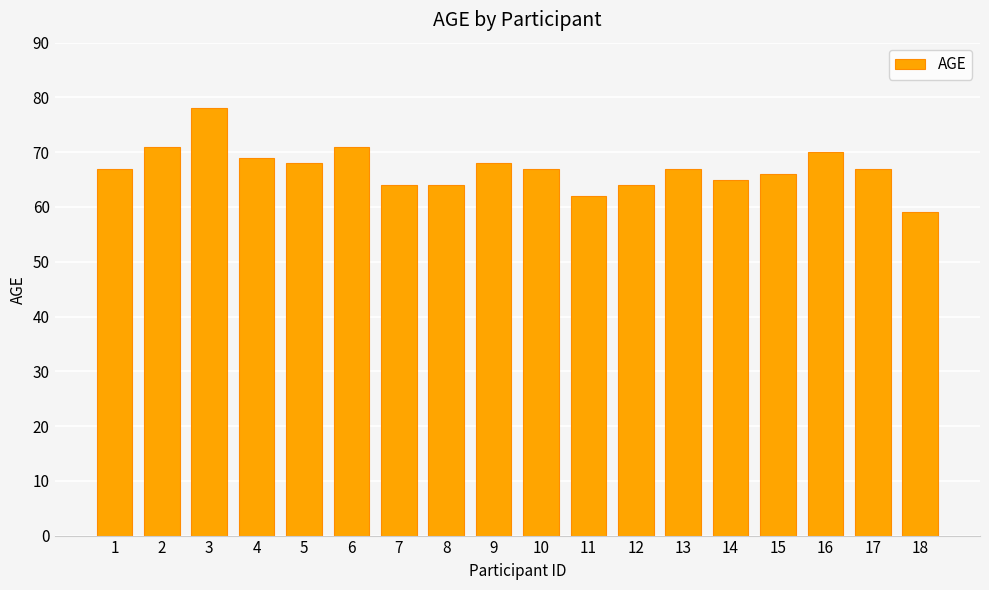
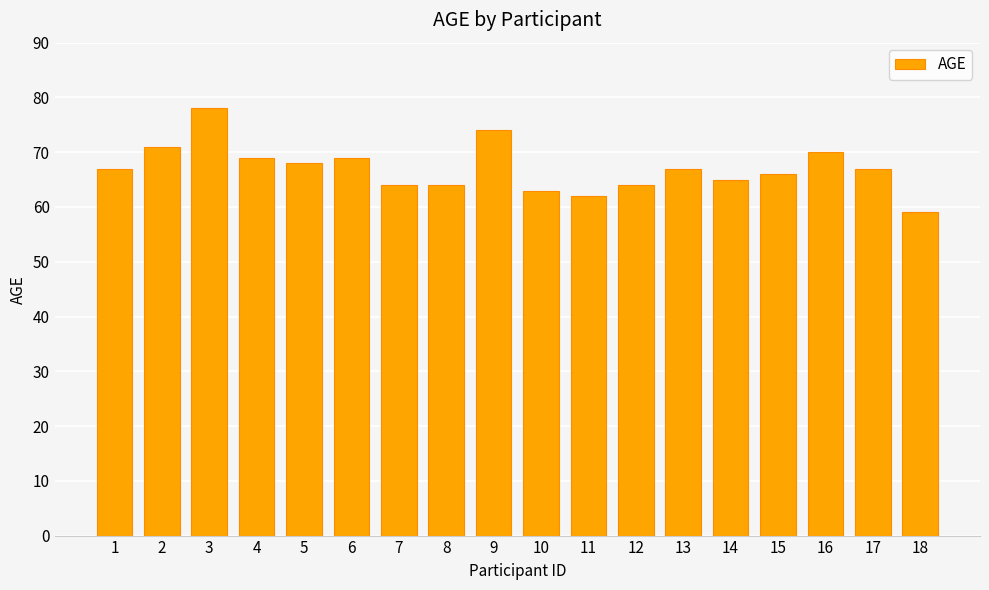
6: 71 -> 69
9: 68 -> 74
10: 67 -> 63
